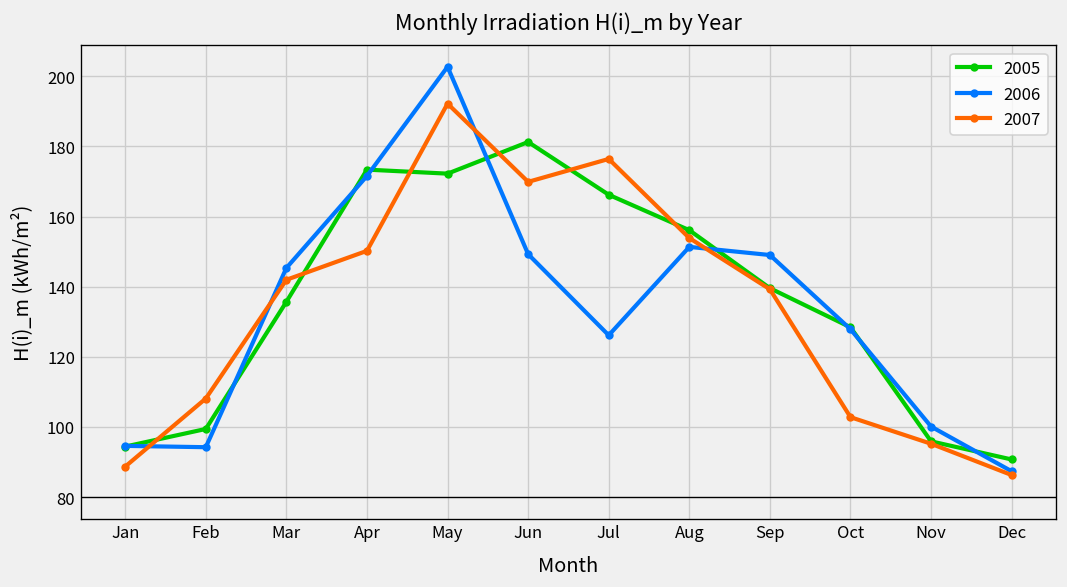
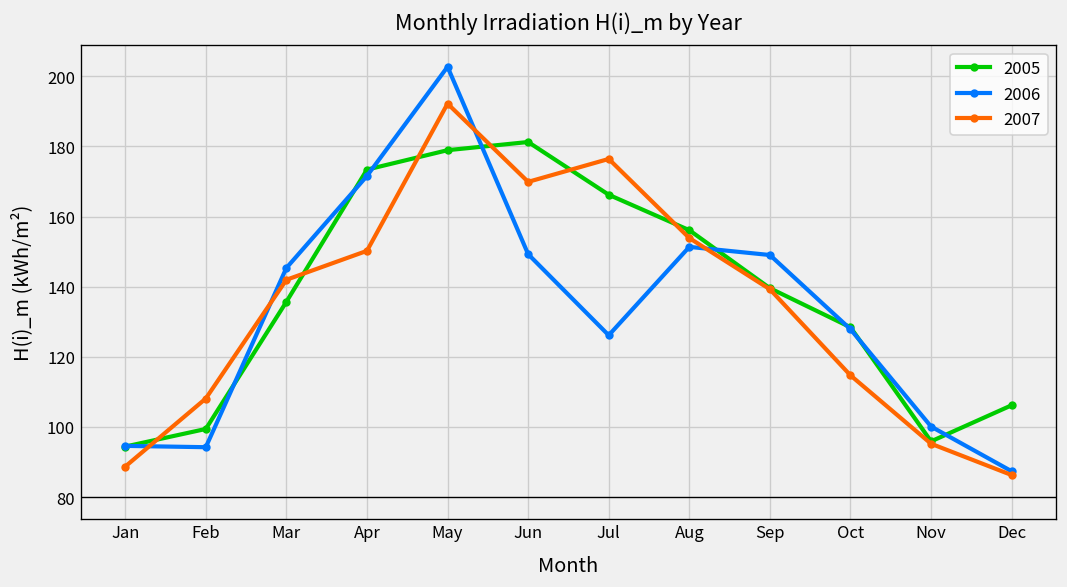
2005, May: 172 -> 179
2007, Oct: 103 -> 115
2005, Dec: 91 -> 106
